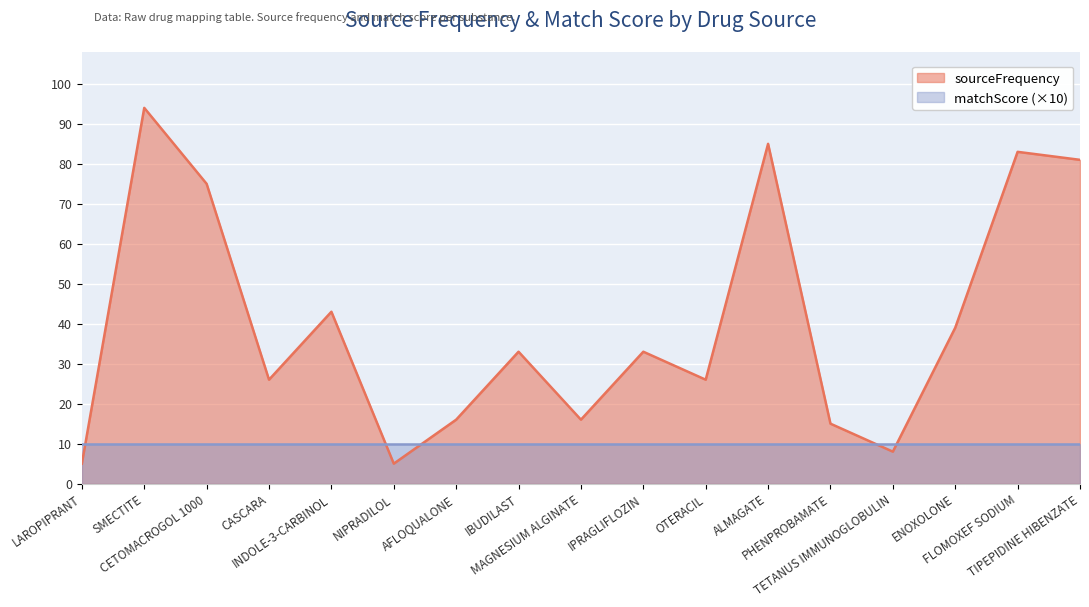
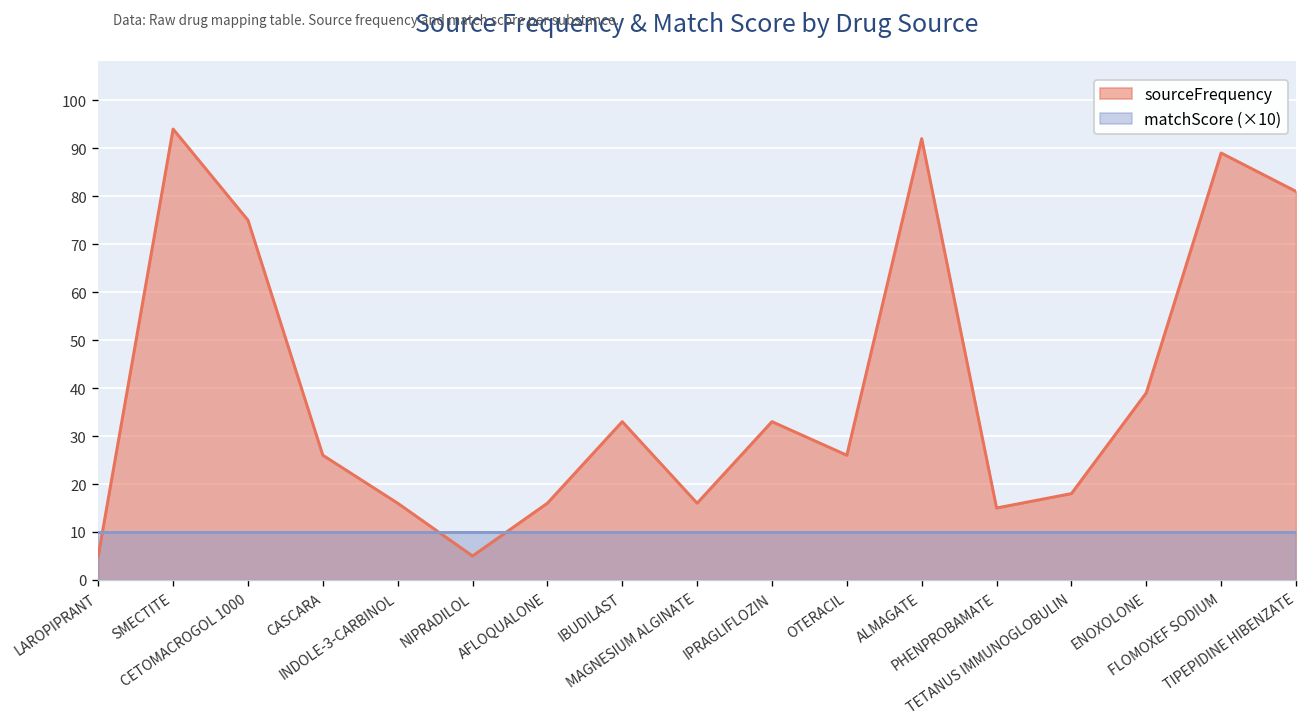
sourceFrequency, INDOLE-3-CARBINOL: 43 -> 16
sourceFrequency, ALMAGATE: 85 -> 92
sourceFrequency, TETANUS IMMUNOGLOBULIN: 8 -> 18
sourceFrequency, FLOMOXEF SODIUM: 83 -> 89
